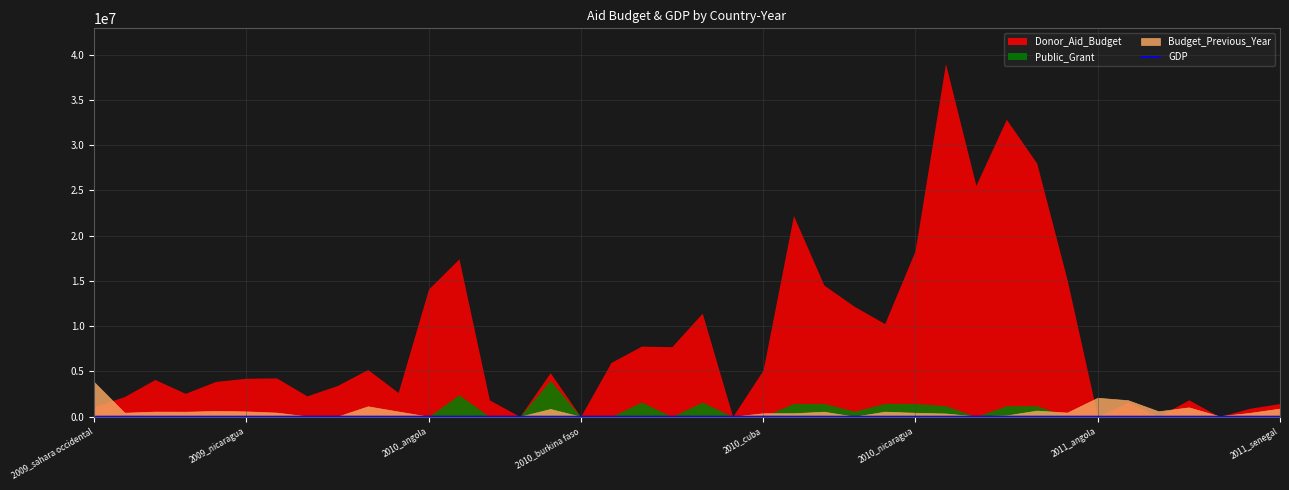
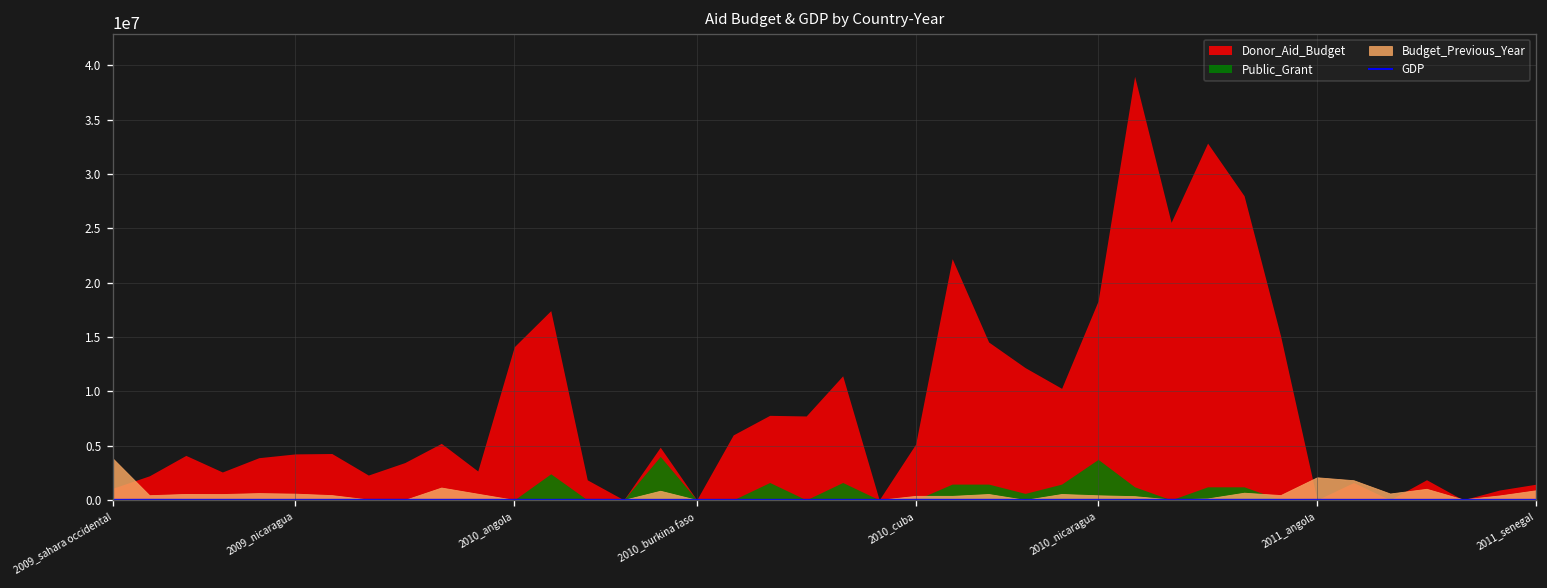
Public_Grant, 2010_nicaragua: 1000000 -> 4000000
